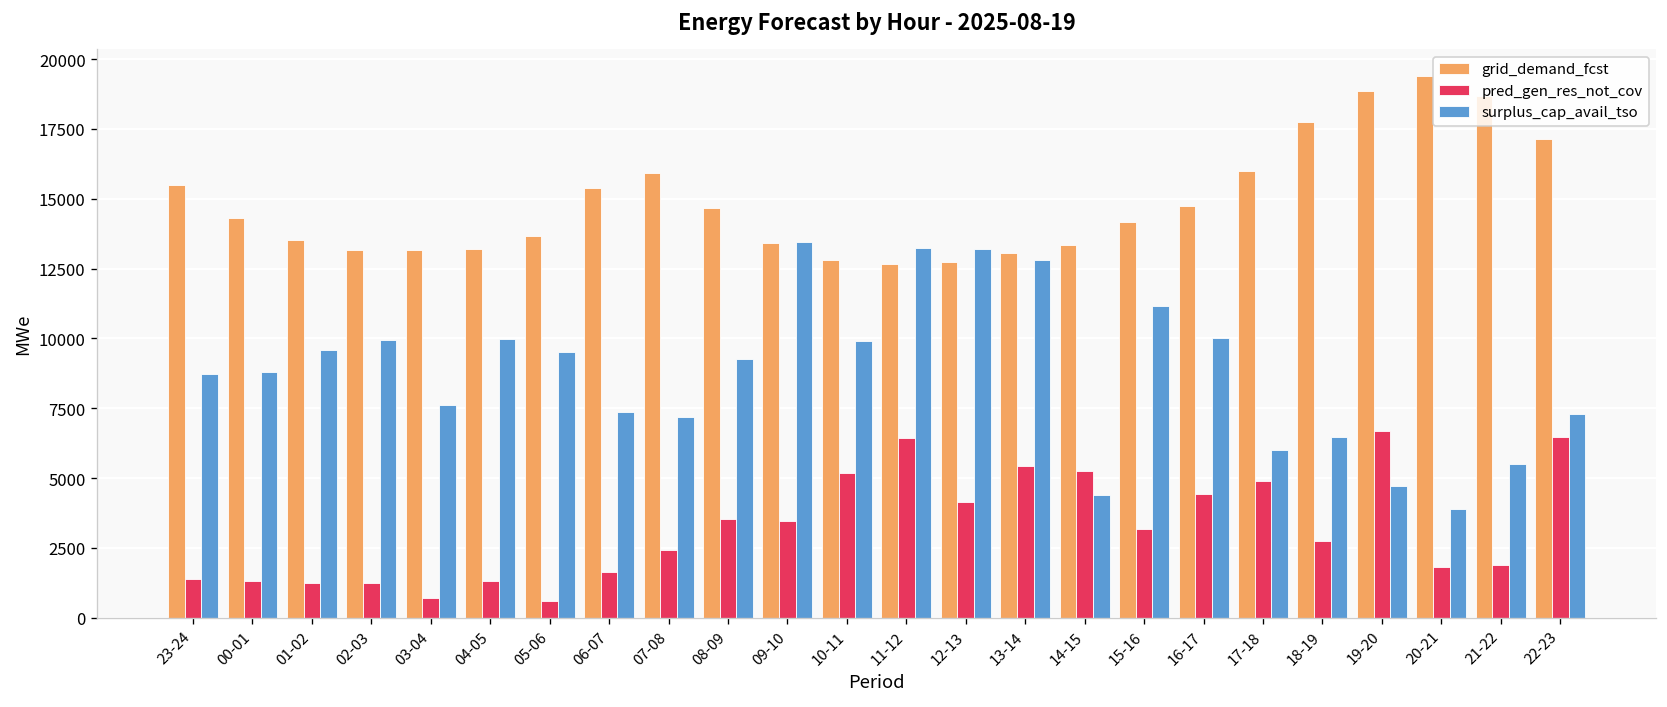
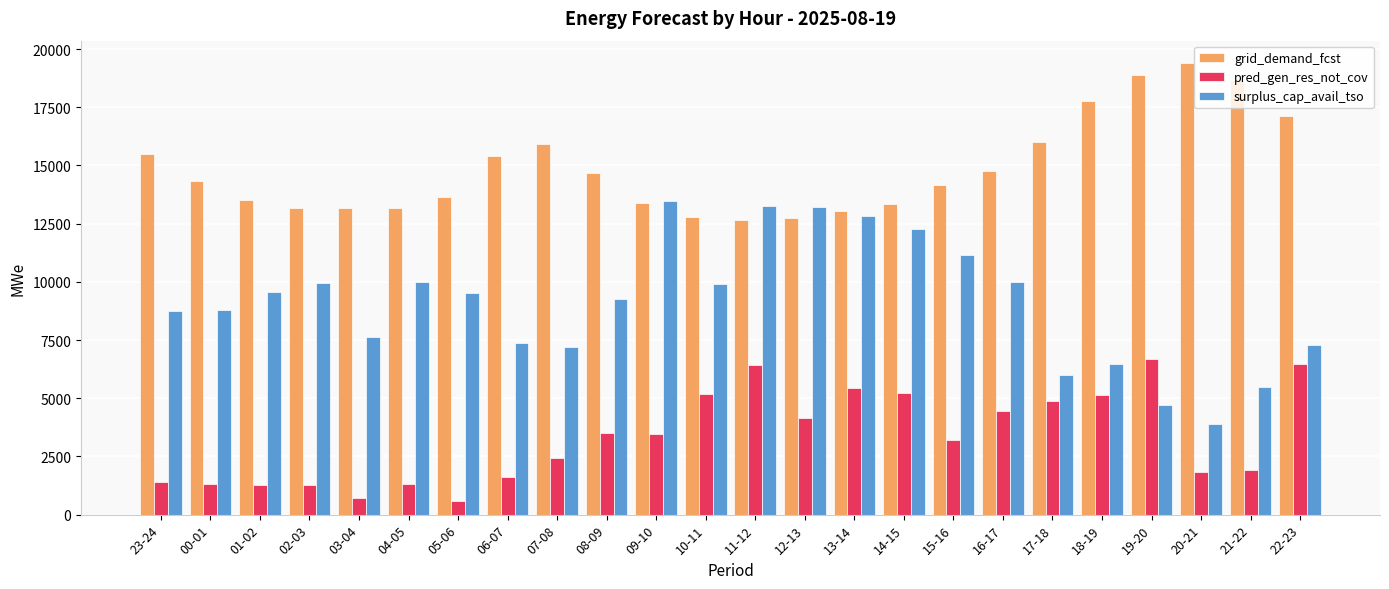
surplus_cap_avail_tso, 14-15: 4400 -> 12300
pred_gen_res_not_cov, 18-19: 2800 -> 5100
